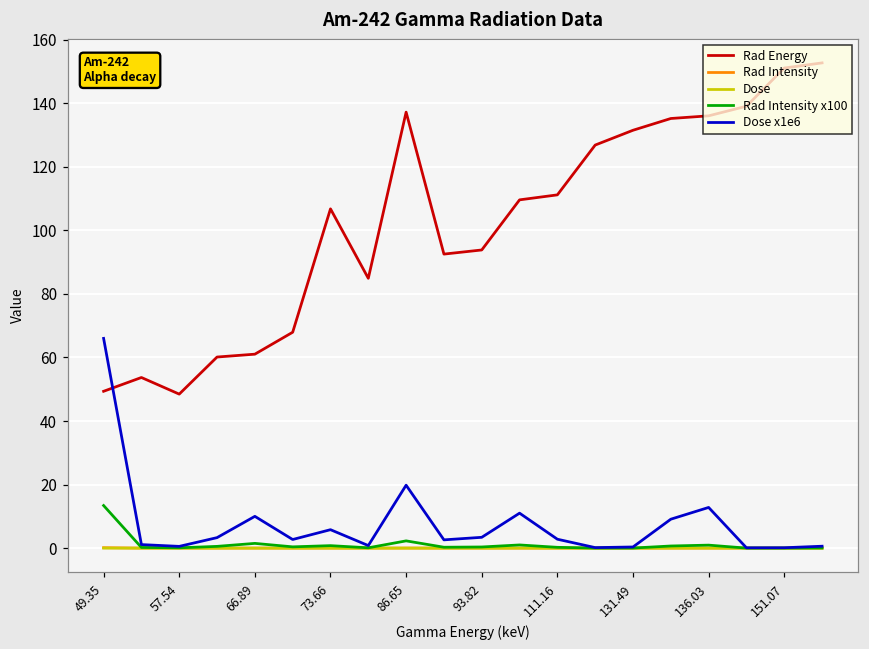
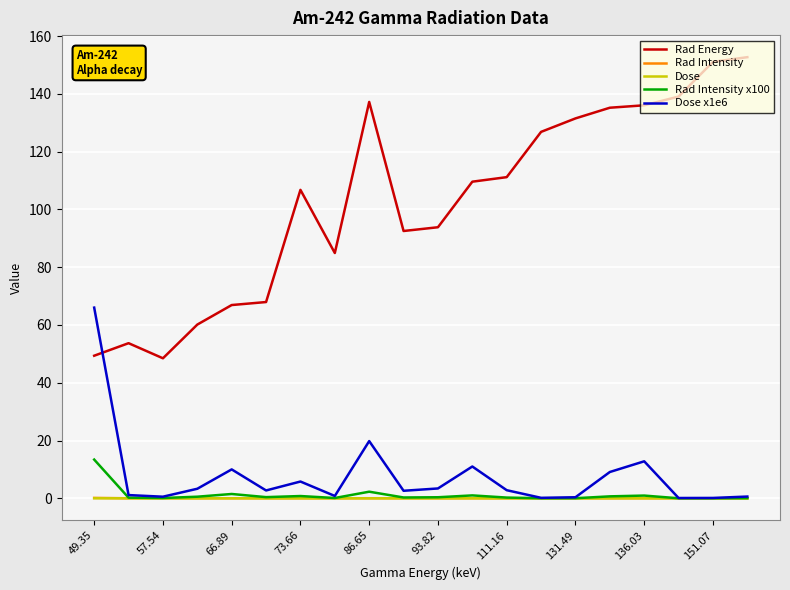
Rad Energy, 66.89: 61 -> 67
